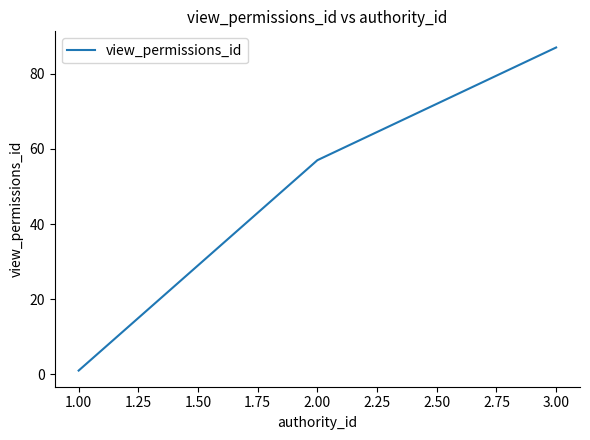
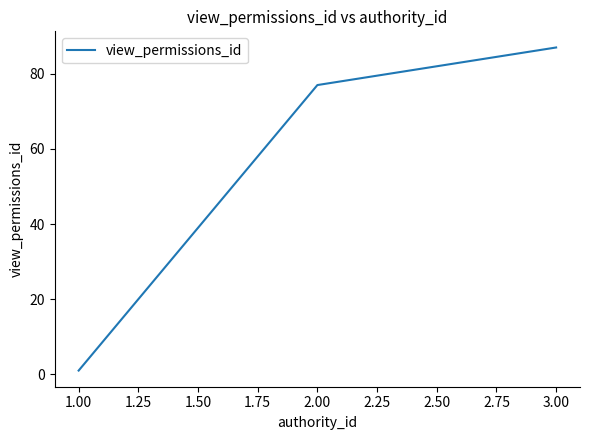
2.00: 57 -> 77
